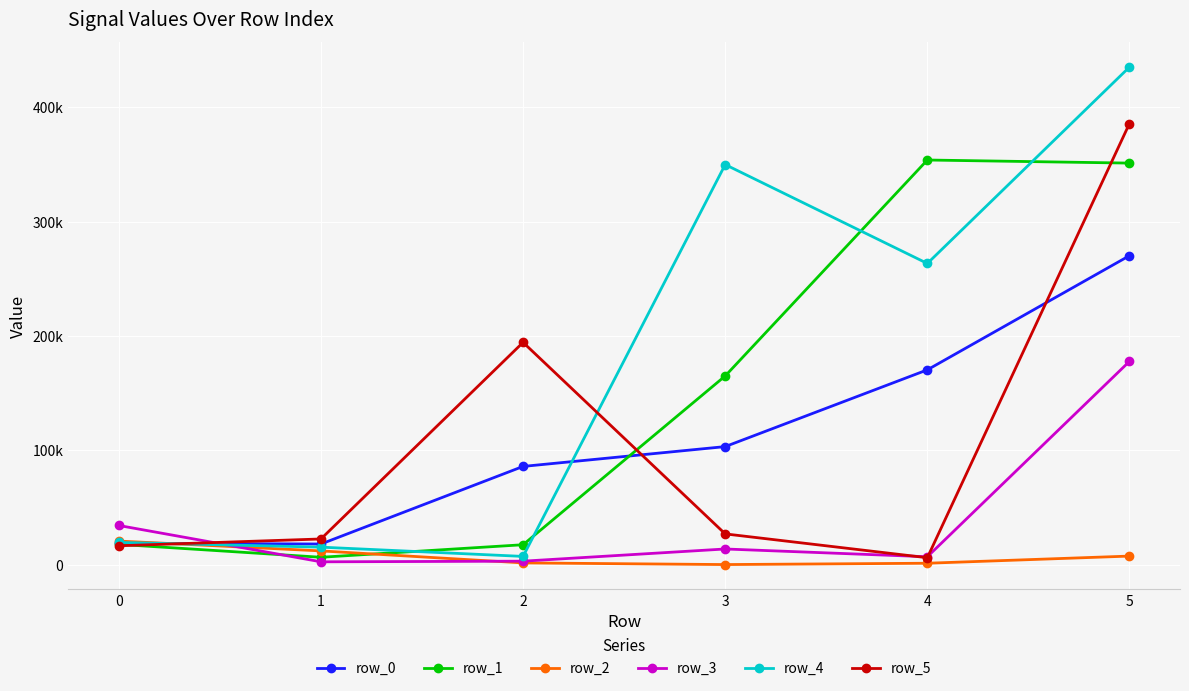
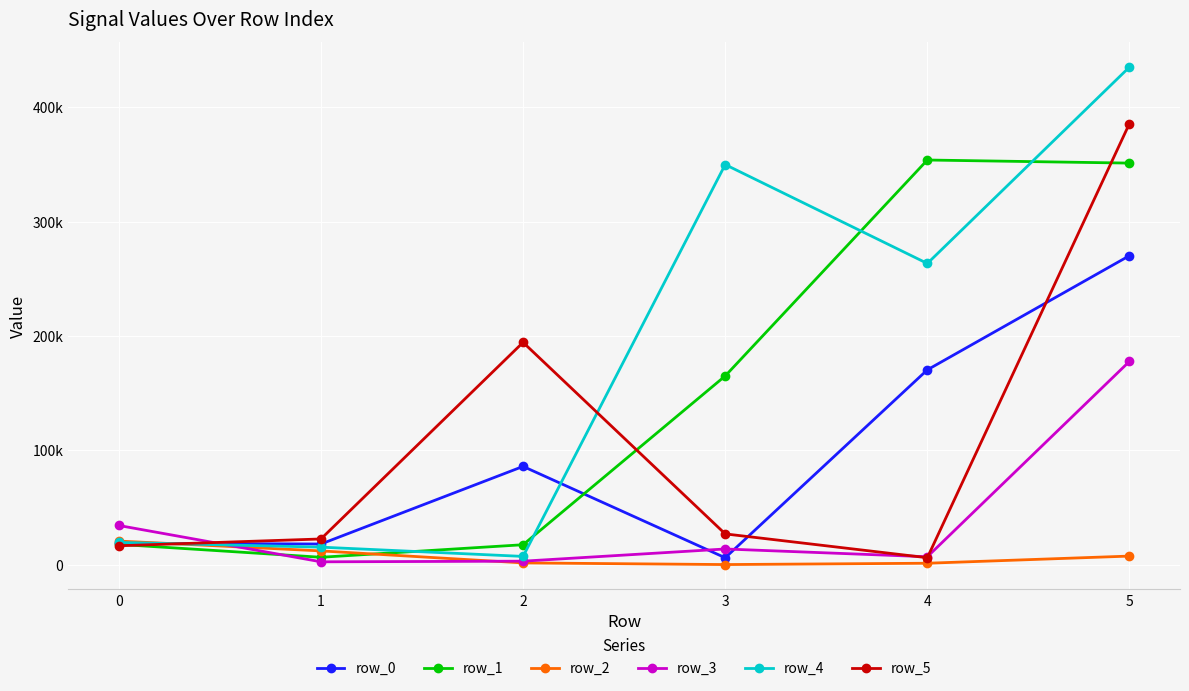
row_0, 3: 103000 -> 6000
